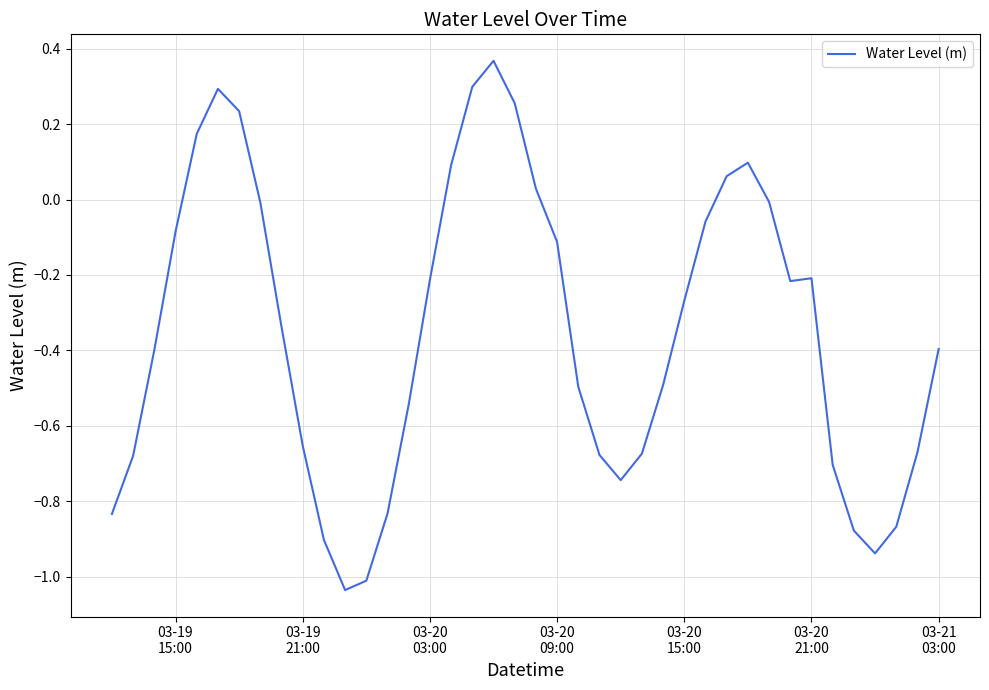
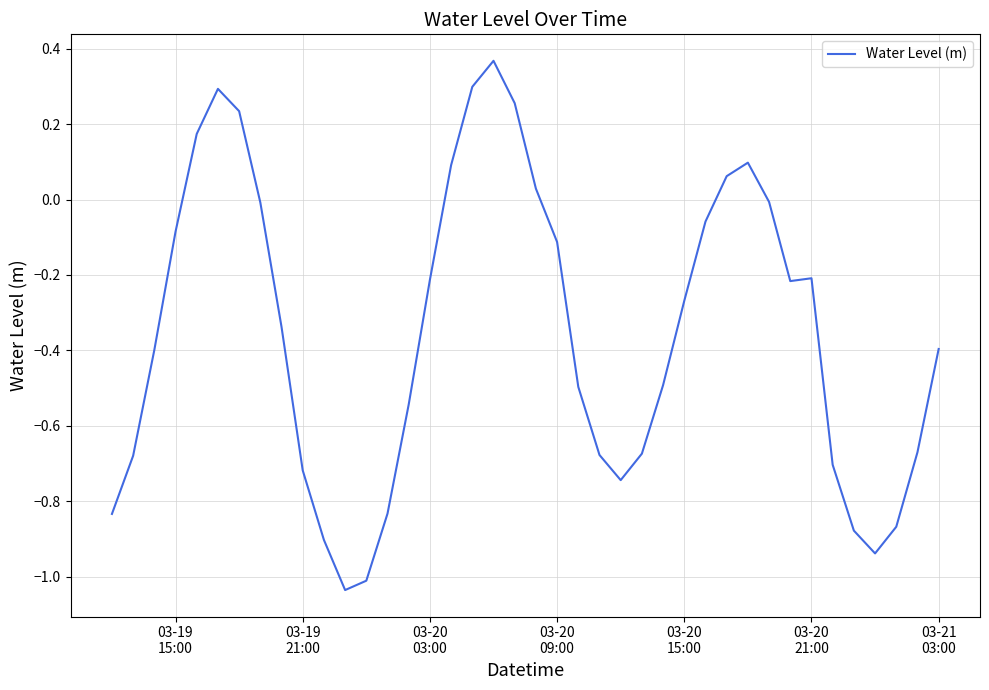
03-19 21:00: -0.65 -> -0.72
